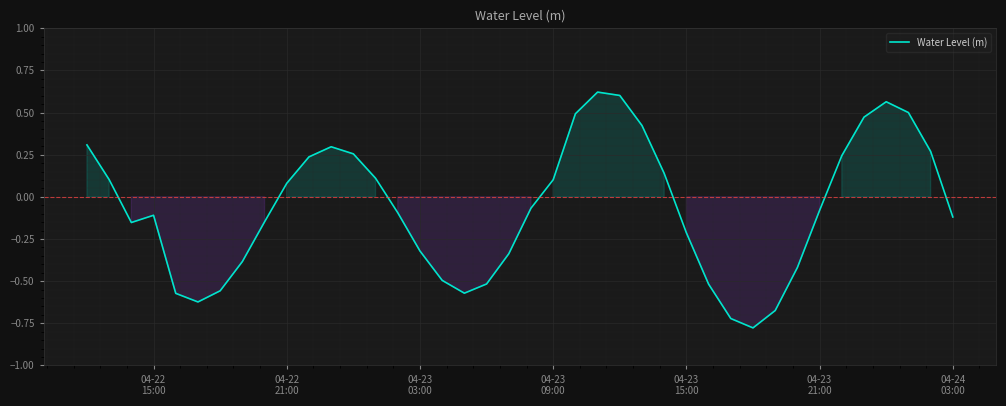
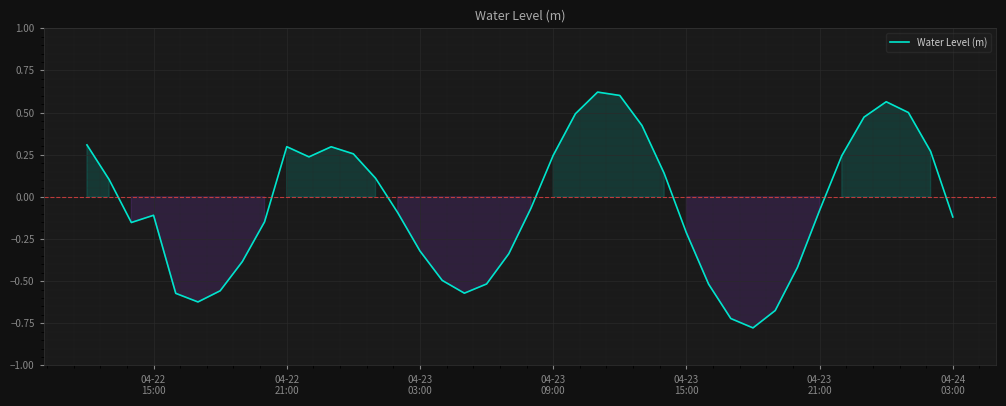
04-22 21:00: 0.08 -> 0.30
04-23 09:00: 0.10 -> 0.25
